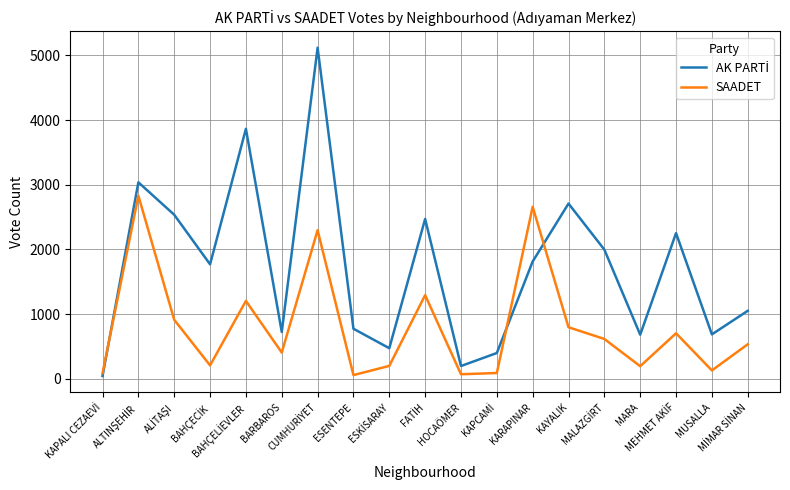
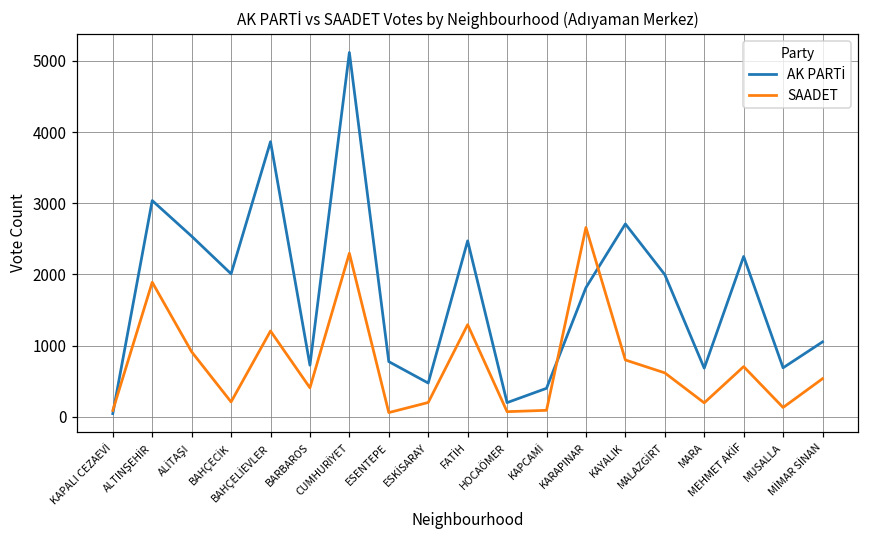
SAADET, ALTINŞEHİR: 2800 -> 1900
AK PARTİ, BAHÇECİK: 1800 -> 2000
